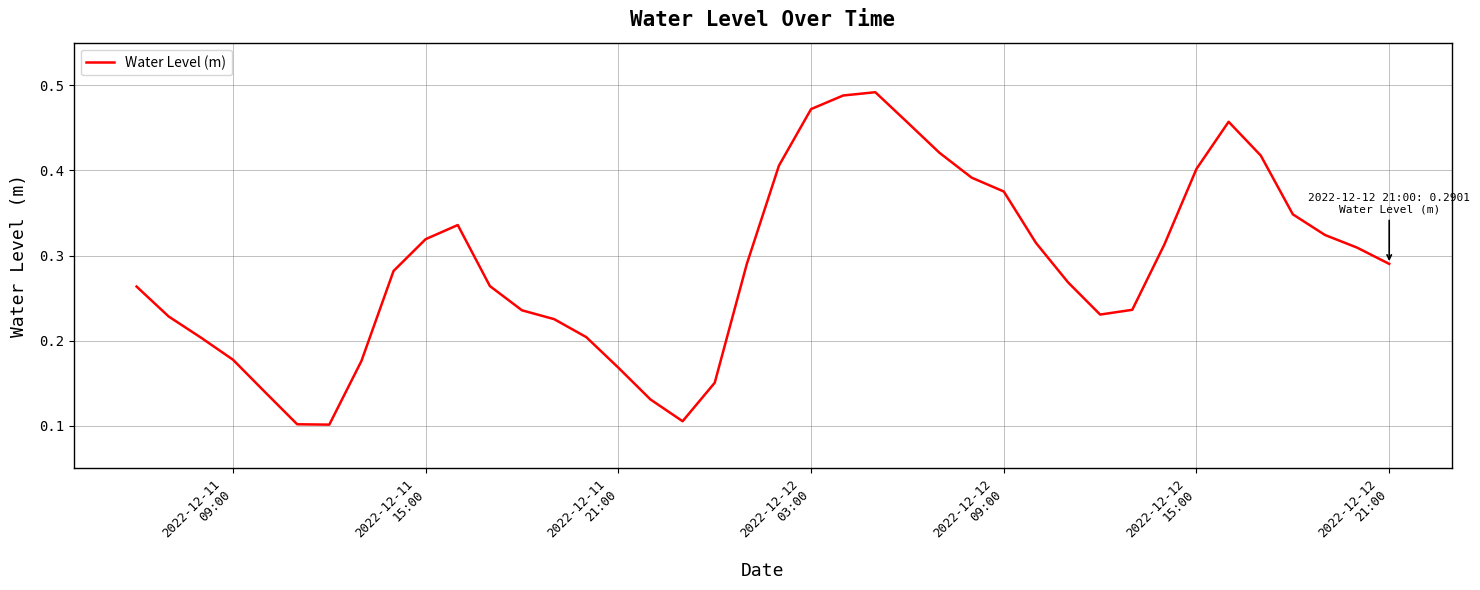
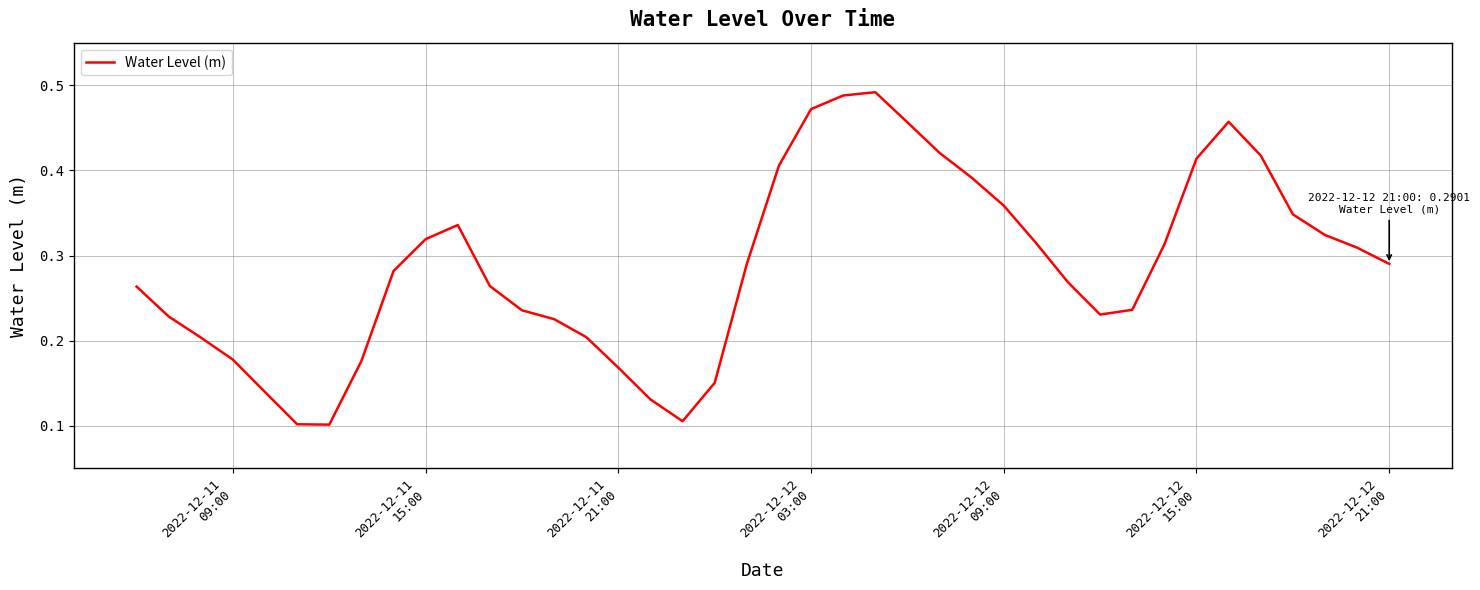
2022-12-12 09:00: 0.38 -> 0.36
2022-12-12 15:00: 0.40 -> 0.41
